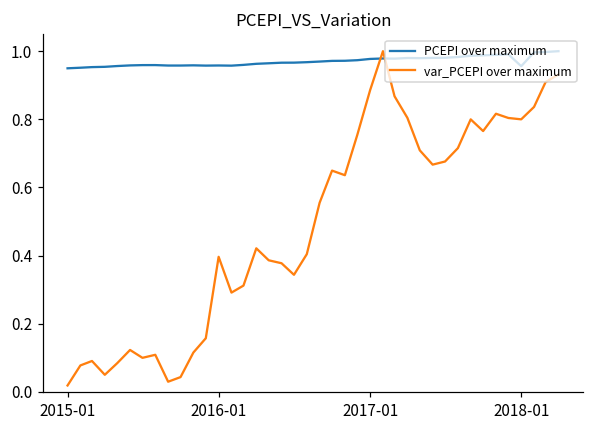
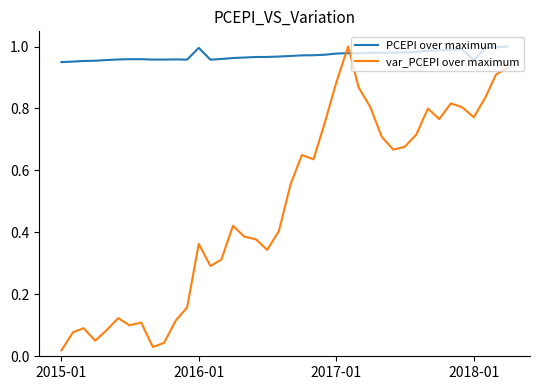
PCEPI over maximum, 2016-01: 0.96 -> 1.00
var_PCEPI over maximum, 2016-01: 0.40 -> 0.36
var_PCEPI over maximum, 2018-01: 0.80 -> 0.77
